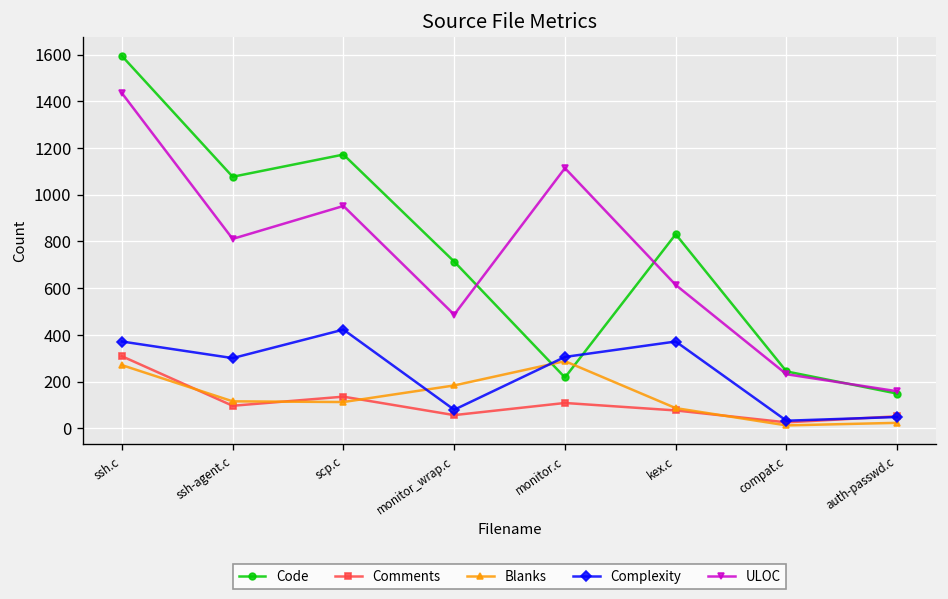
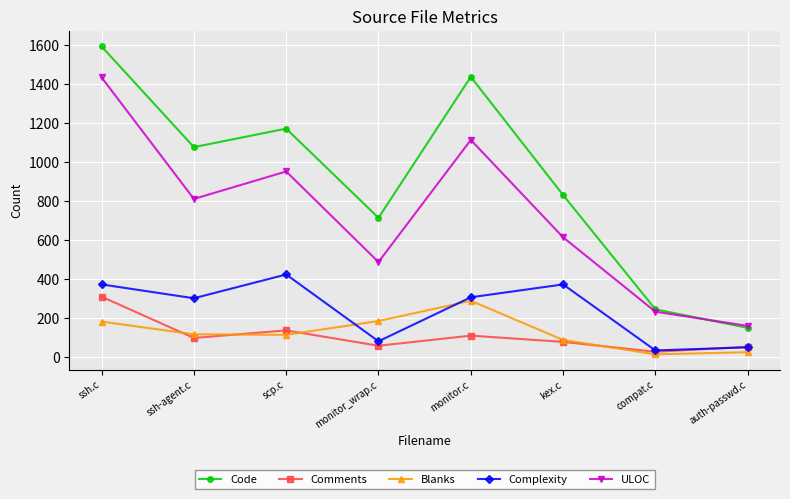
Blanks, ssh.c: 270 -> 180
Code, monitor.c: 220 -> 1440
